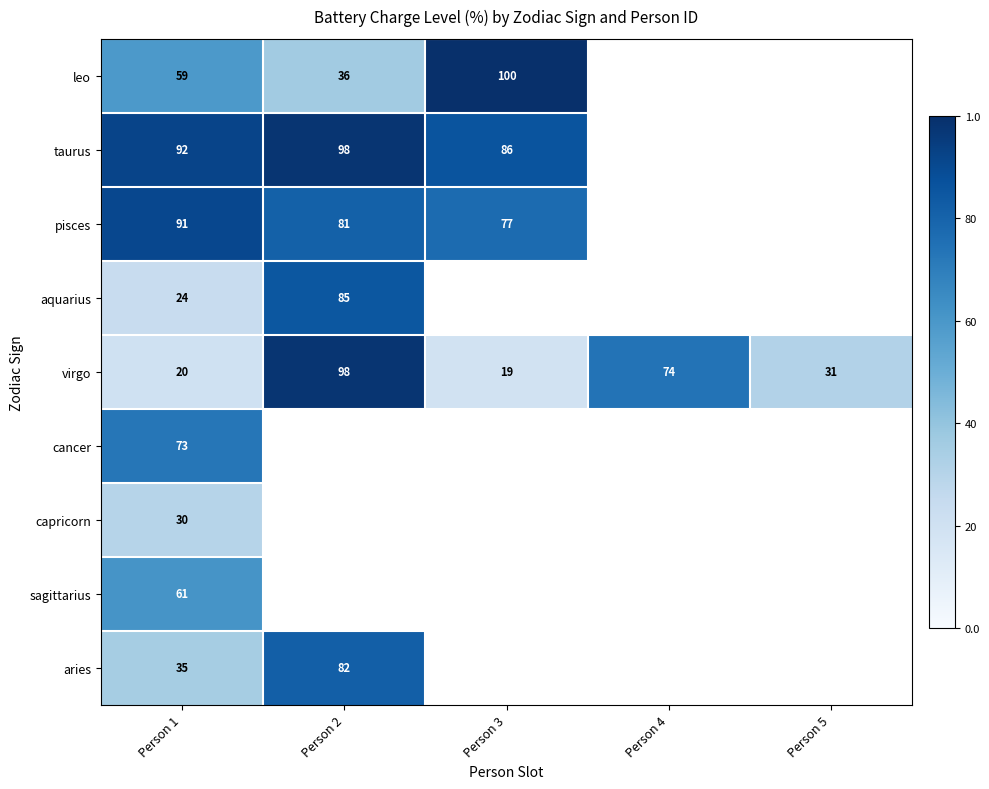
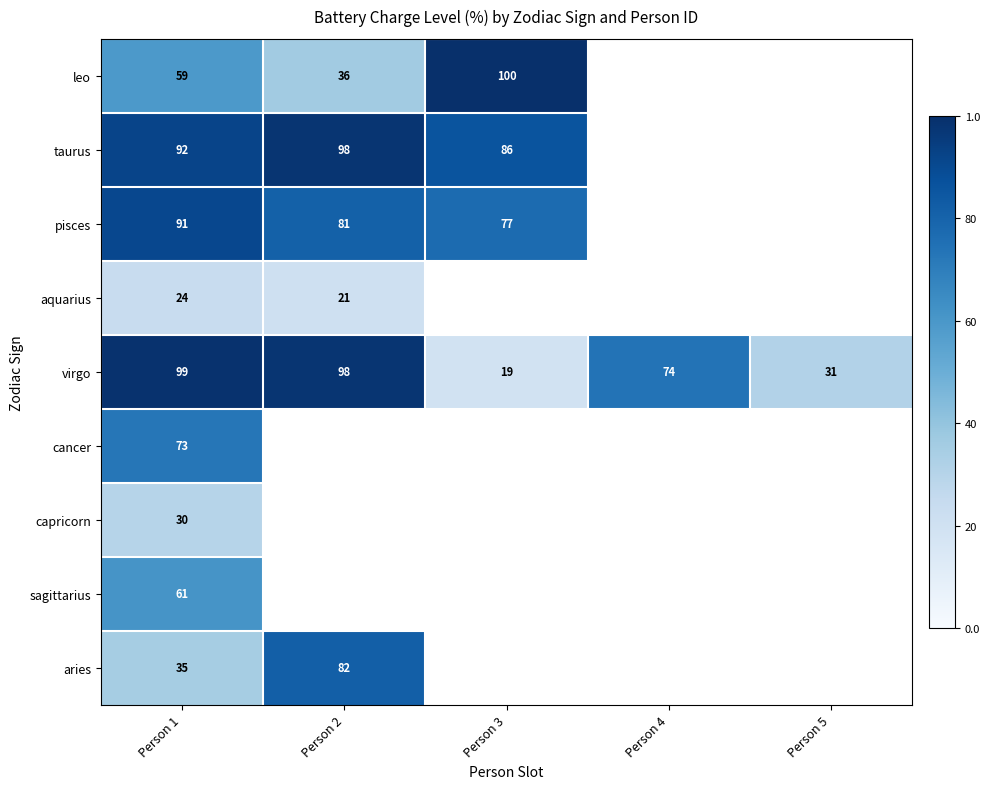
aquarius, Person 2: 85 -> 21
virgo, Person 1: 20 -> 99
